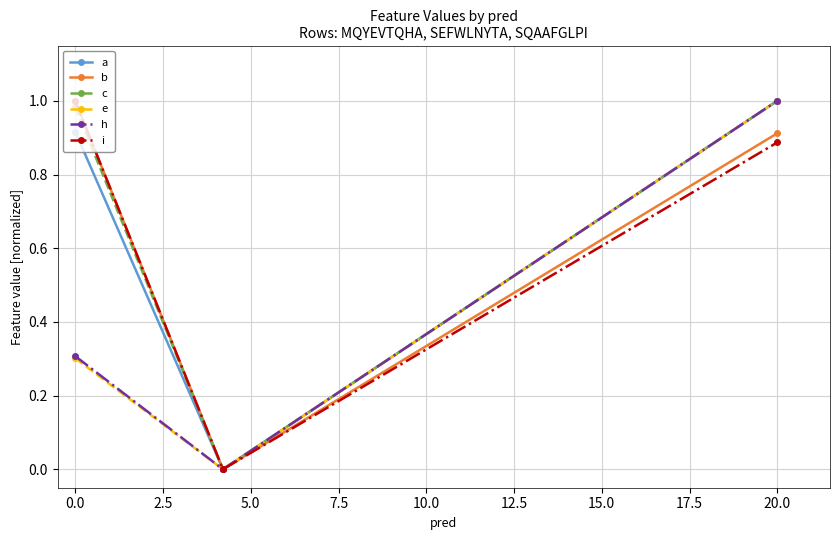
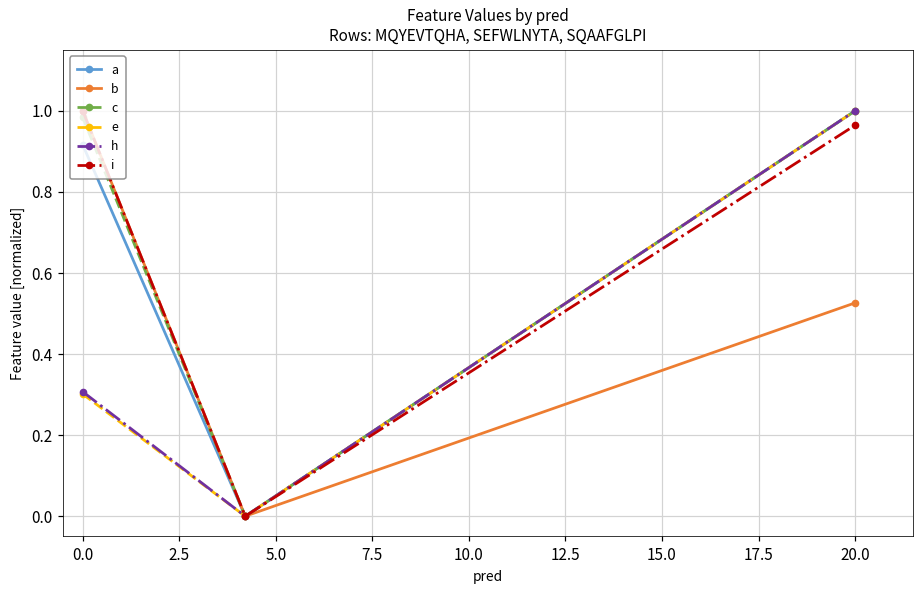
b, 20.0: 0.91 -> 0.53
i, 20.0: 0.89 -> 0.96
